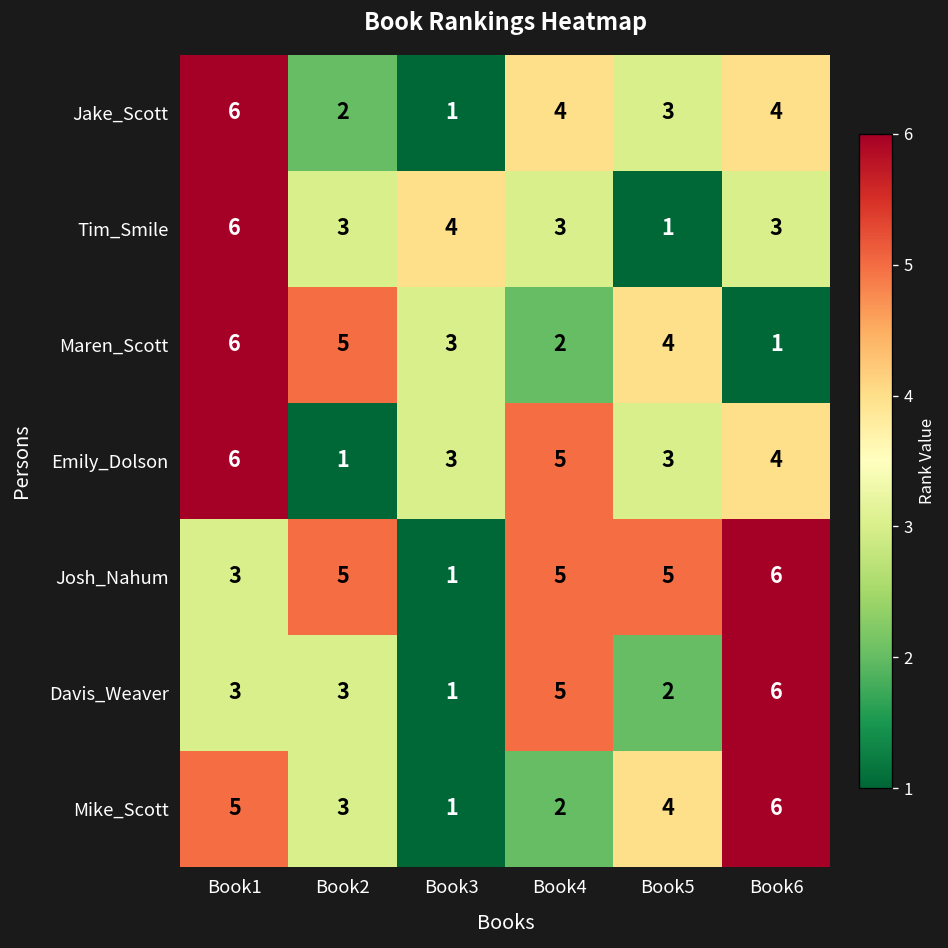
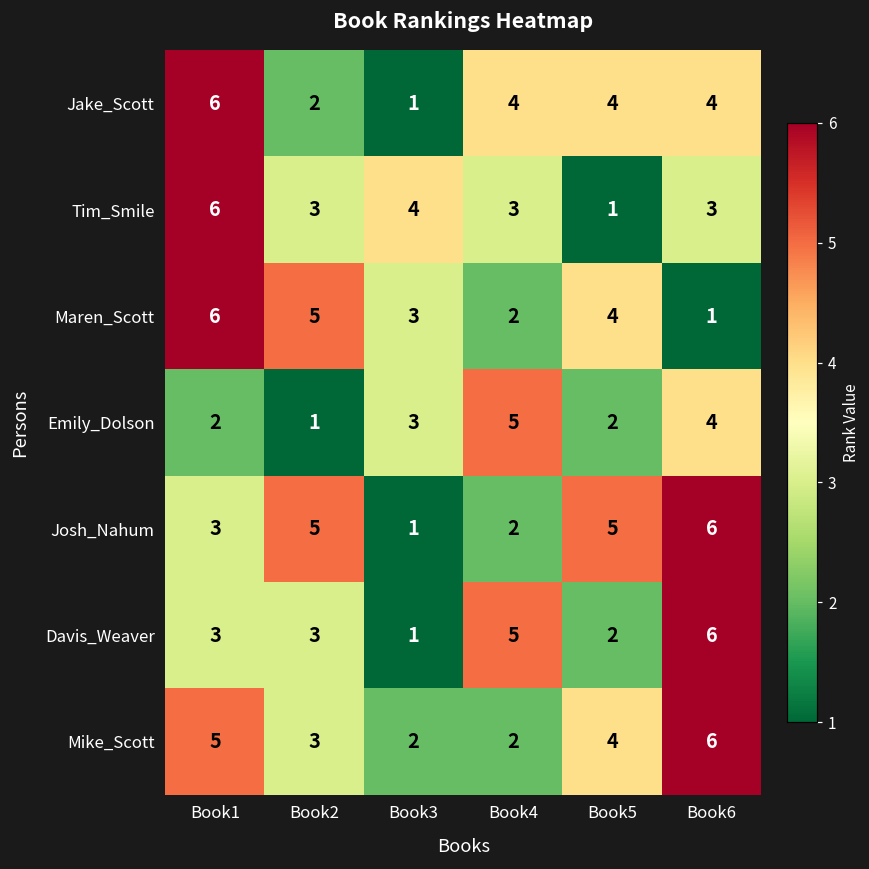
Jake_Scott, Book5: 3 -> 4
Emily_Dolson, Book1: 6 -> 2
Emily_Dolson, Book5: 3 -> 2
Josh_Nahum, Book4: 5 -> 2
Mike_Scott, Book3: 1 -> 2
